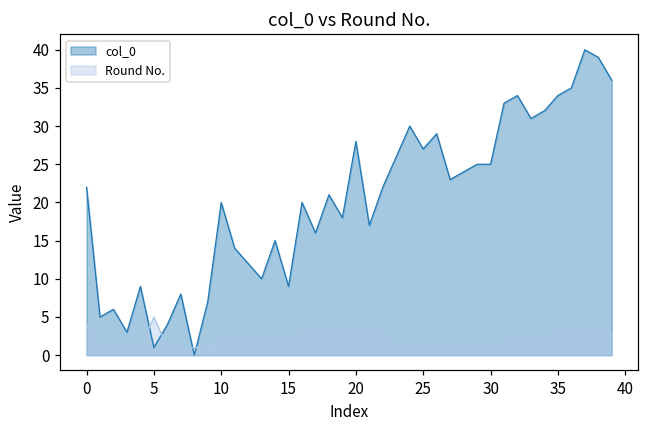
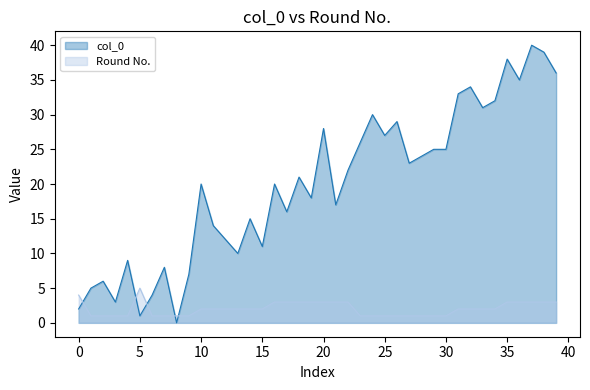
col_0, 0: 22 -> 2
col_0, 15: 9 -> 11
col_0, 35: 34 -> 38
